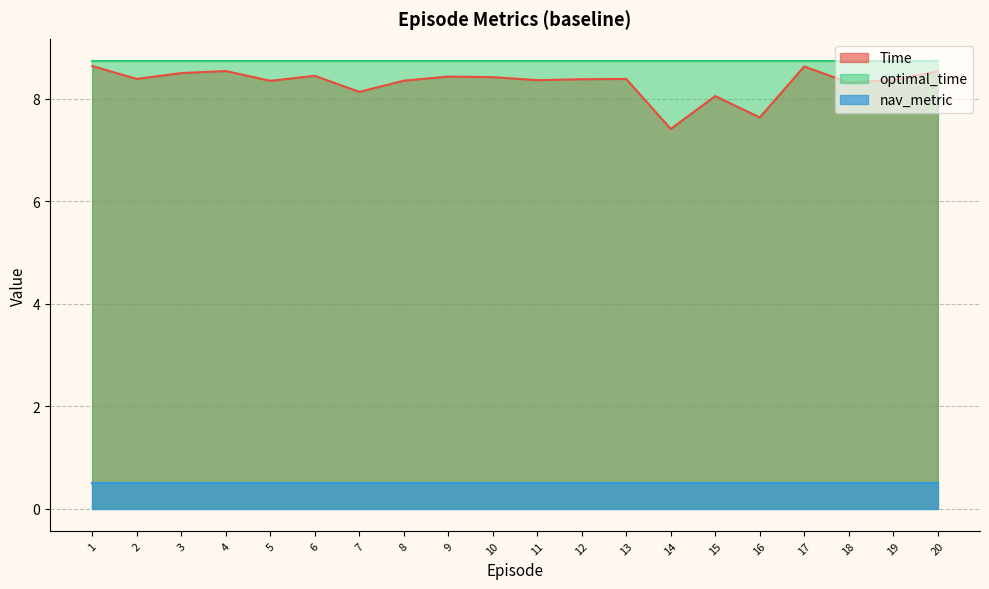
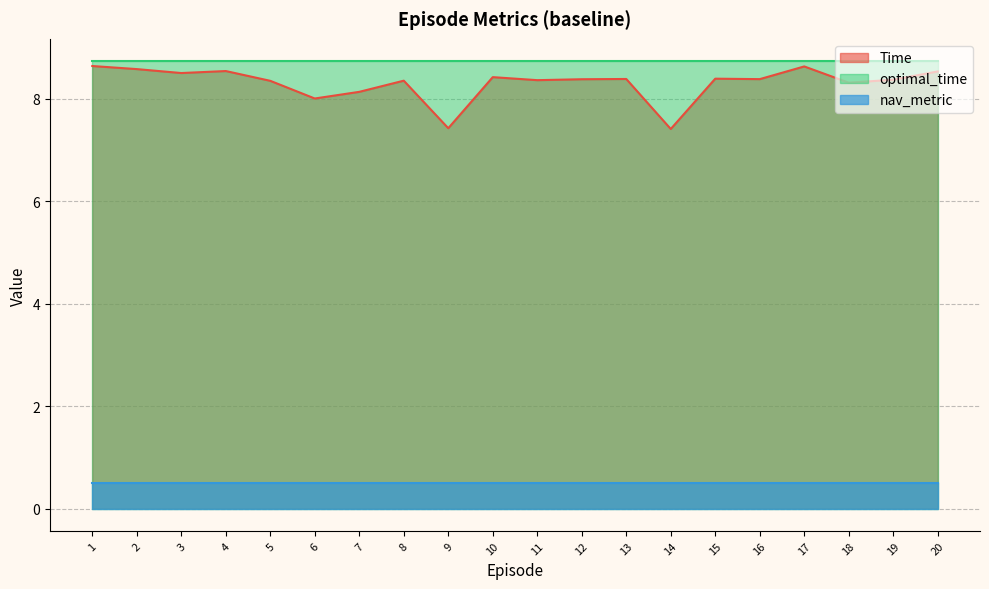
Time, 2: 8.4 -> 8.6
Time, 6: 8.4 -> 8.0
Time, 9: 8.4 -> 7.4
Time, 15: 8.1 -> 8.4
Time, 16: 7.6 -> 8.4
